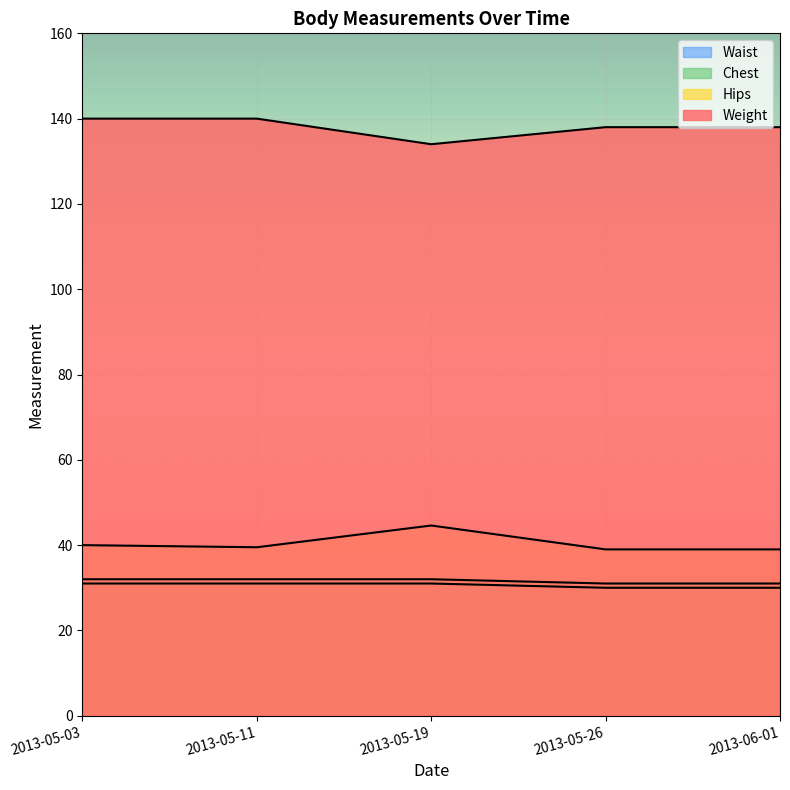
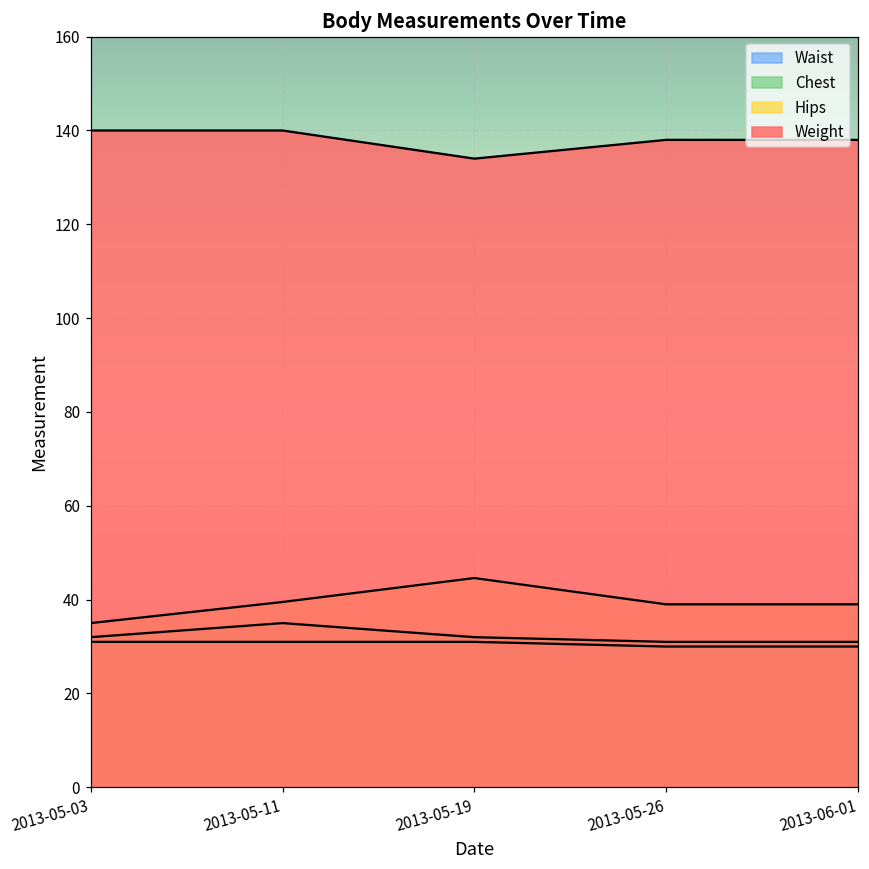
Hips, 2013-05-03: 40 -> 35
Chest, 2013-05-11: 32 -> 35
